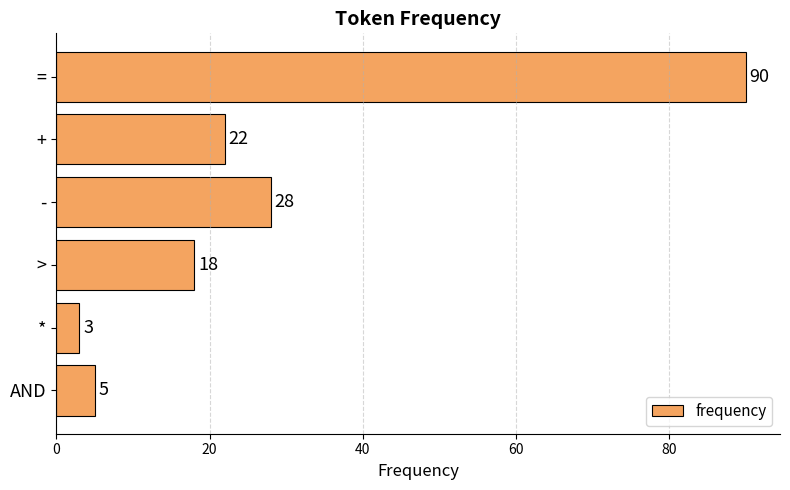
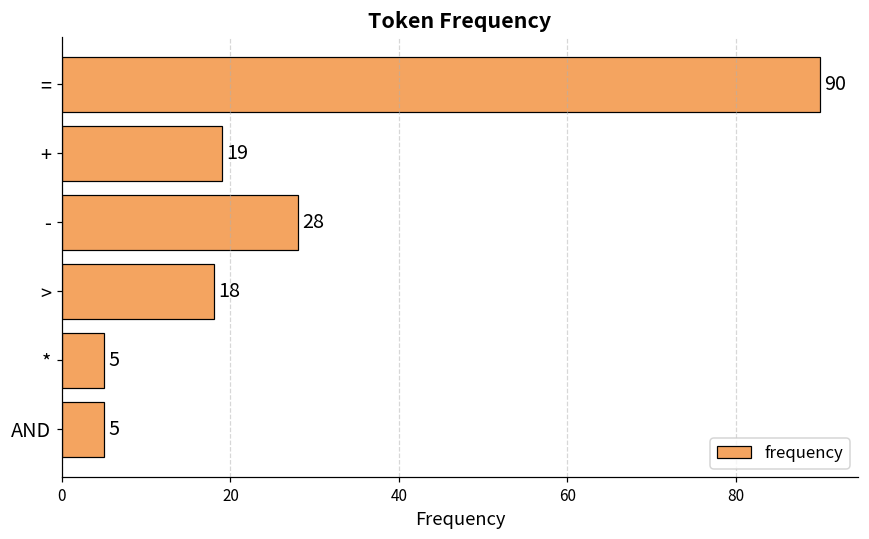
+: 22 -> 19
*: 3 -> 5
